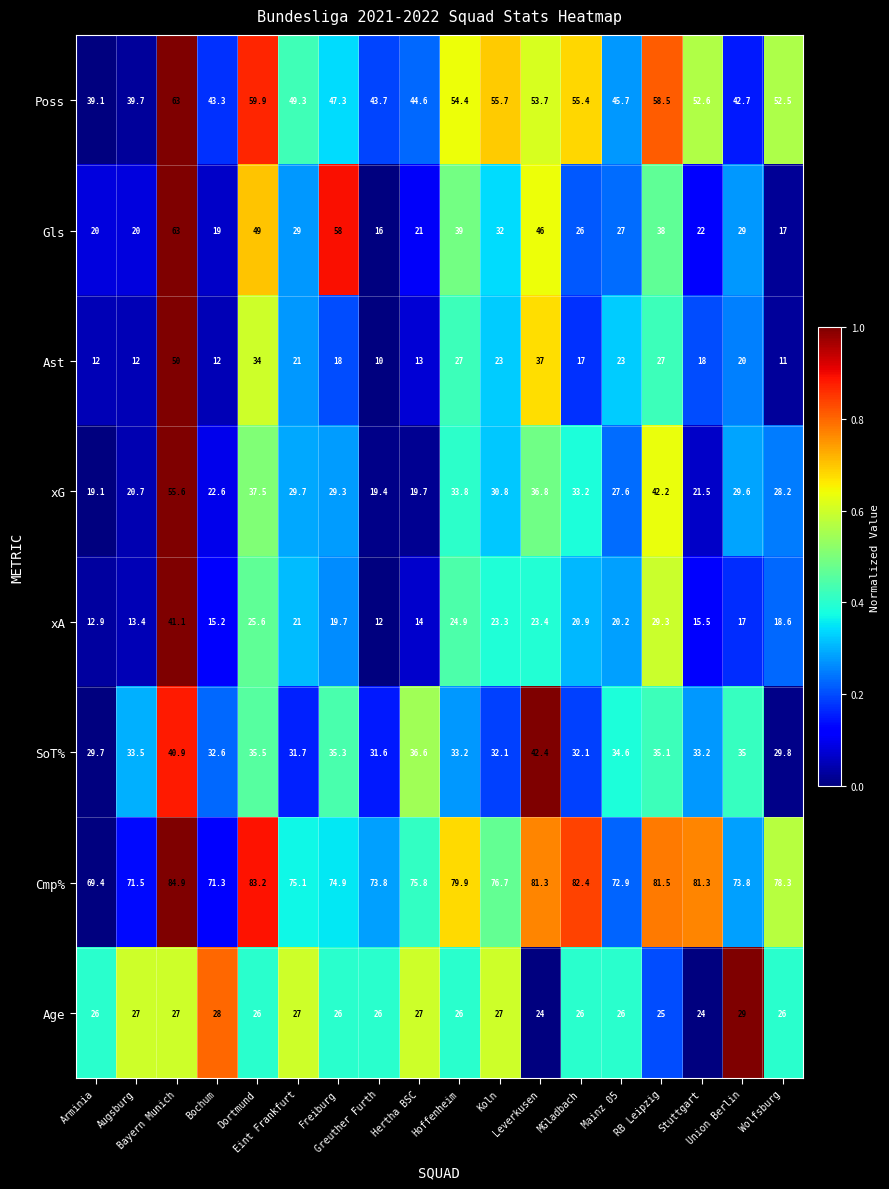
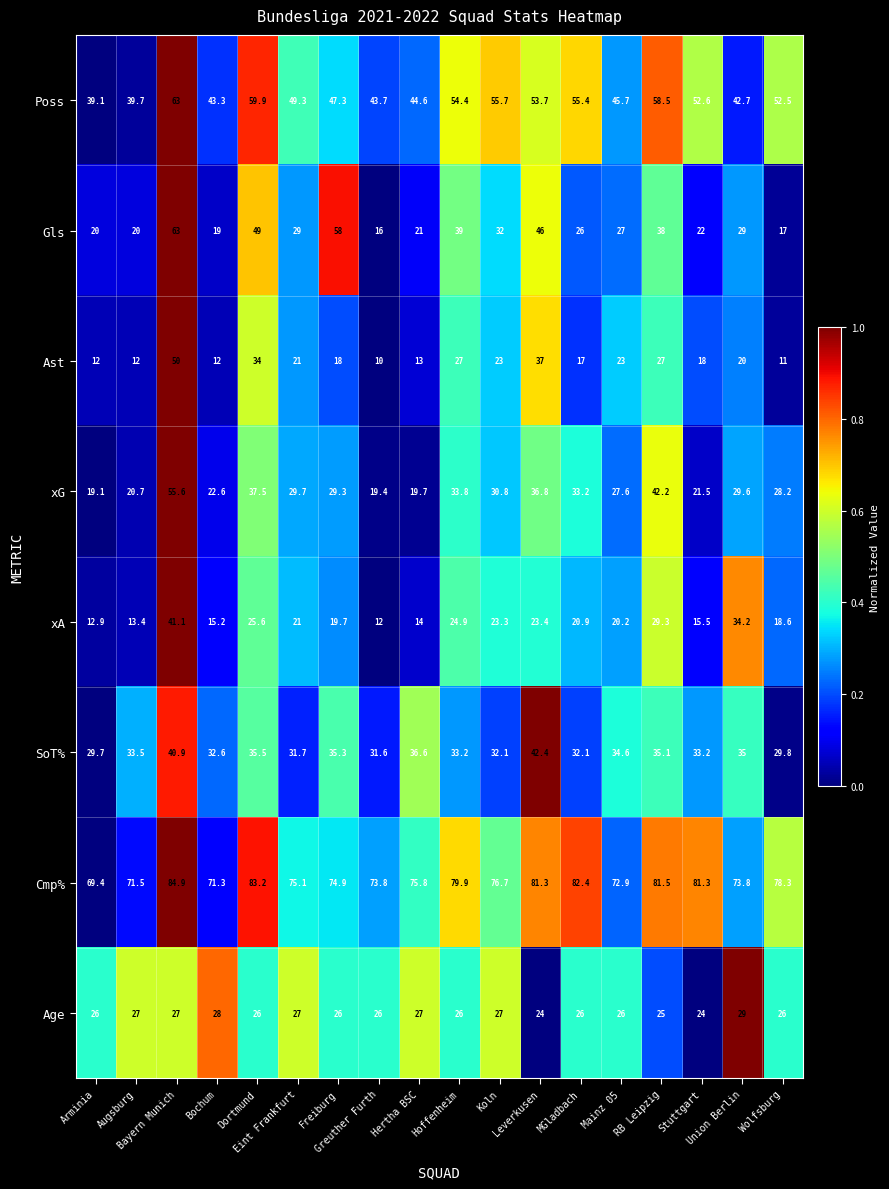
xA, Union Berlin: 17 -> 34.2
